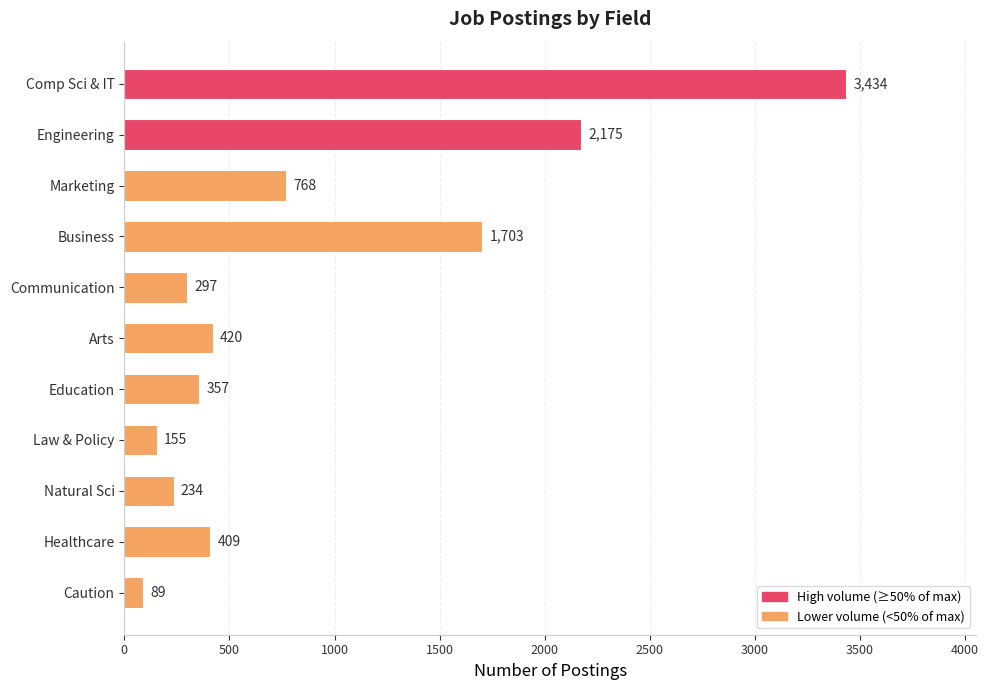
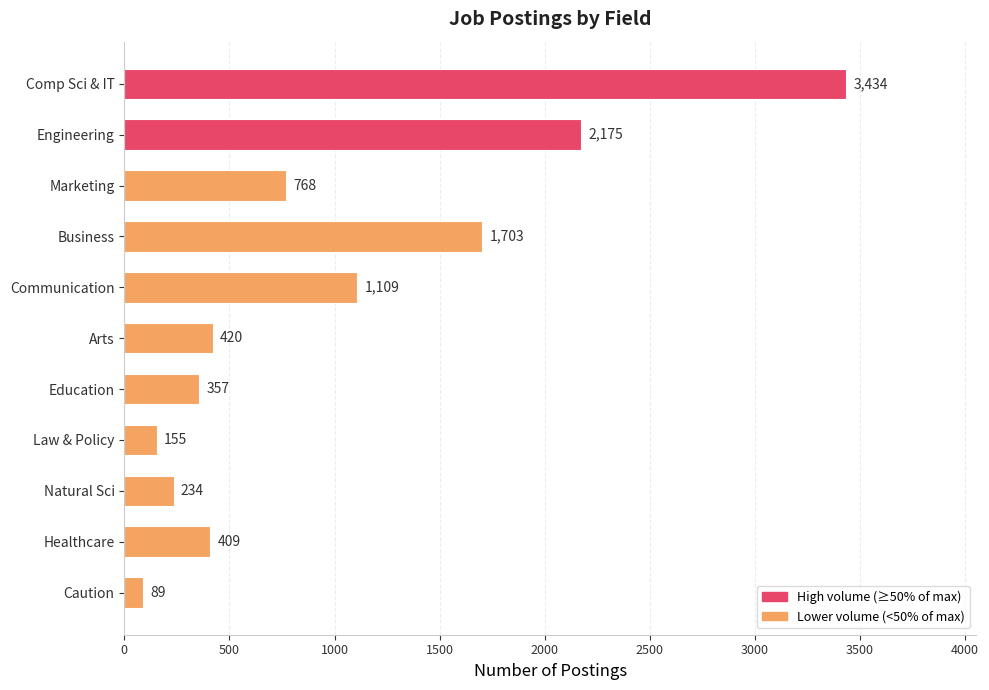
Communication: 297 -> 1,109
